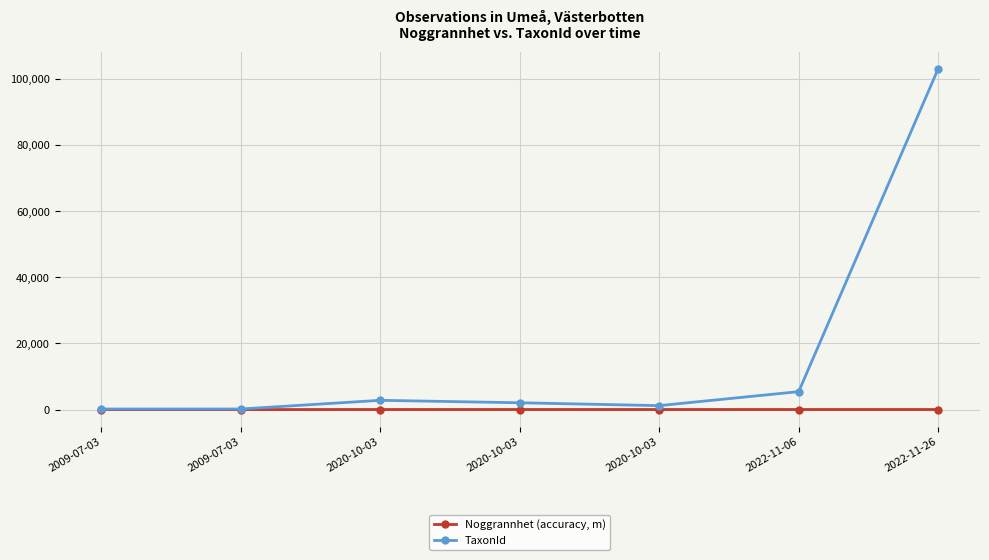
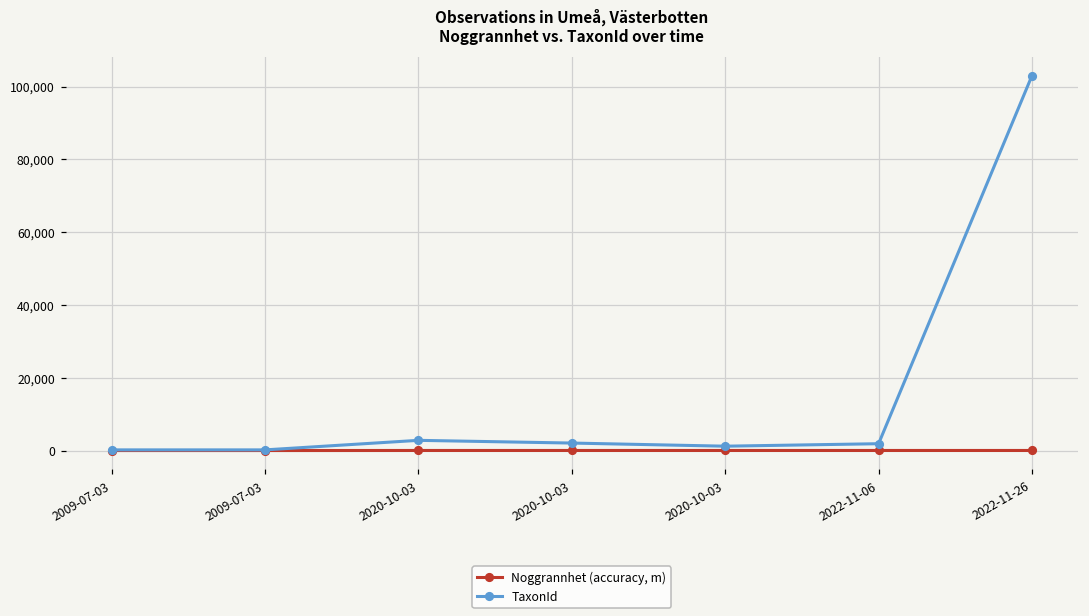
TaxonId, 2022-11-06: 5,000 -> 2,000
